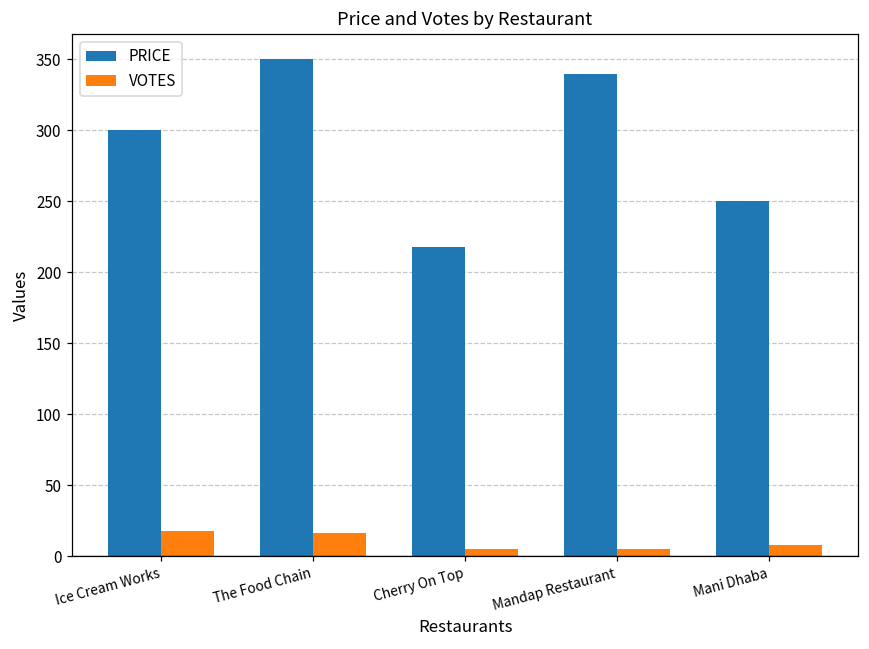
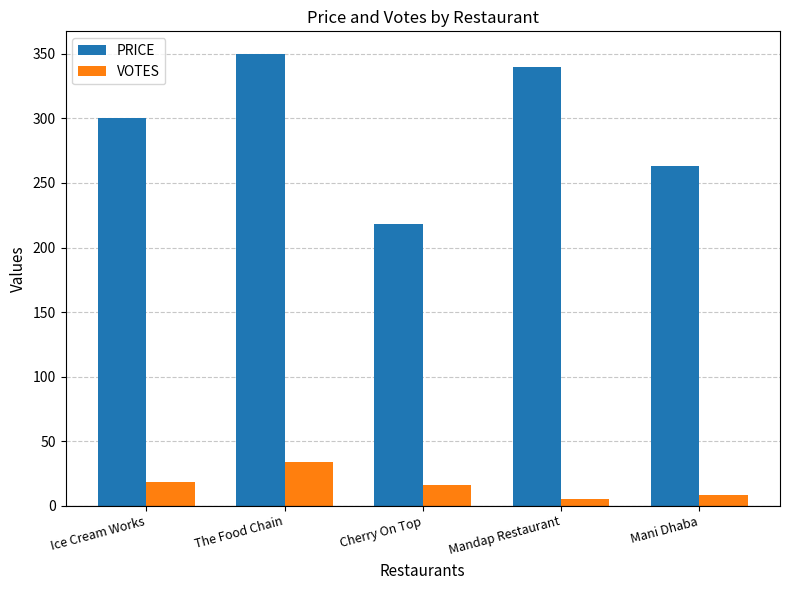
VOTES, The Food Chain: 16 -> 34
VOTES, Cherry On Top: 5 -> 16
PRICE, Mani Dhaba: 250 -> 263
